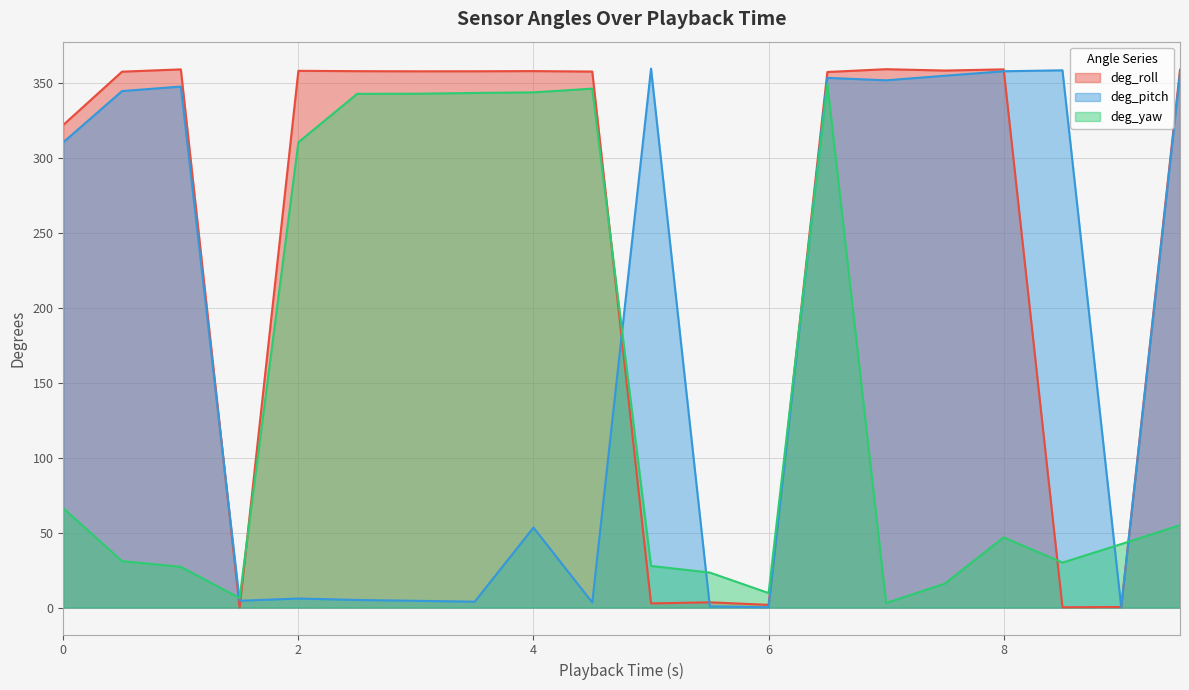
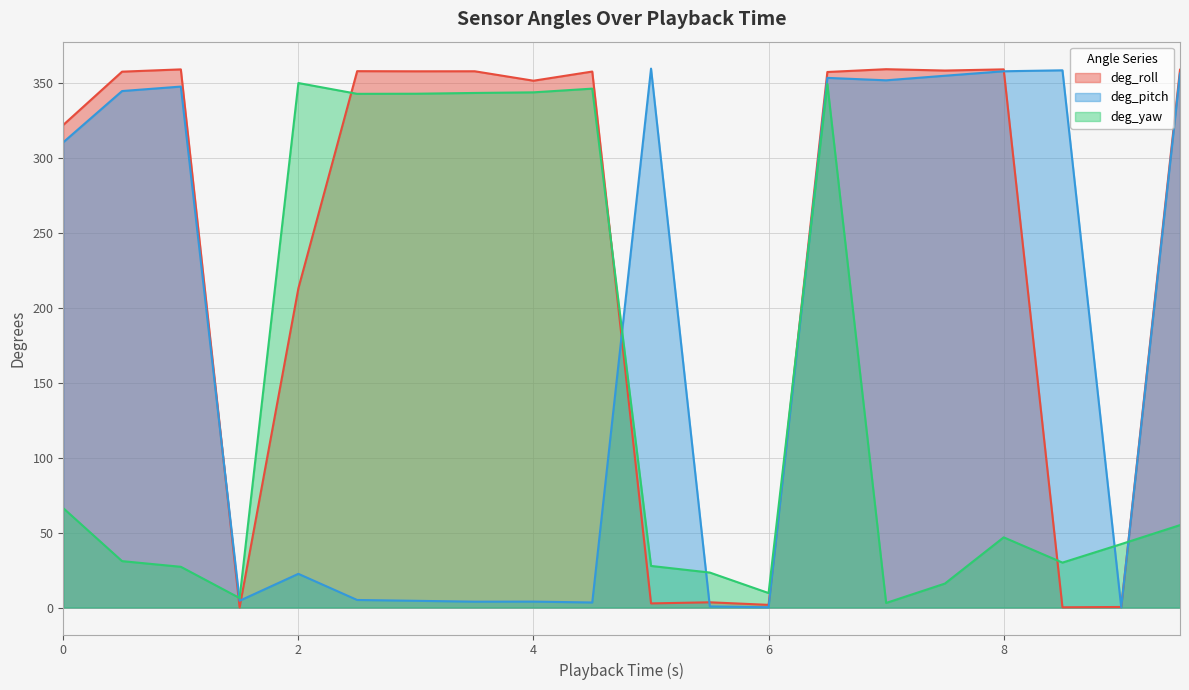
deg_roll, 2: 358 -> 213
deg_pitch, 2: 6 -> 23
deg_yaw, 2: 311 -> 350
deg_roll, 4: 358 -> 352
deg_pitch, 4: 53 -> 4
